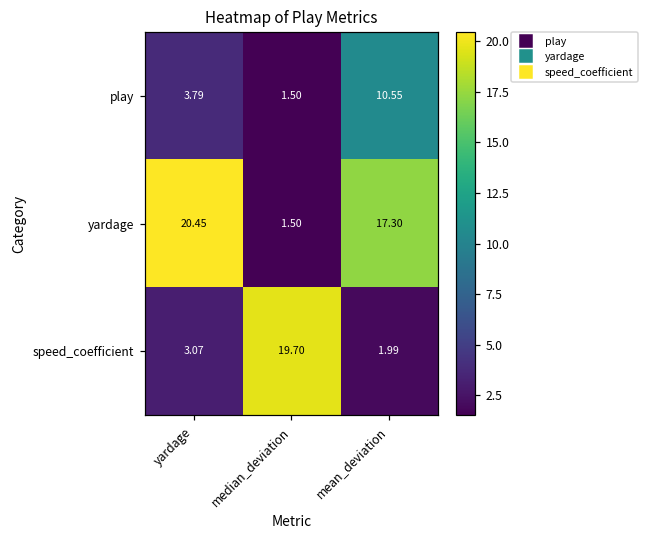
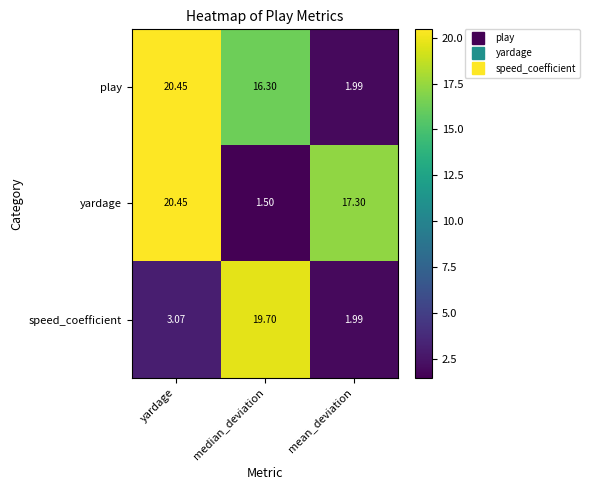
play, yardage: 3.79 -> 20.45
play, median_deviation: 1.50 -> 16.30
play, mean_deviation: 10.55 -> 1.99
